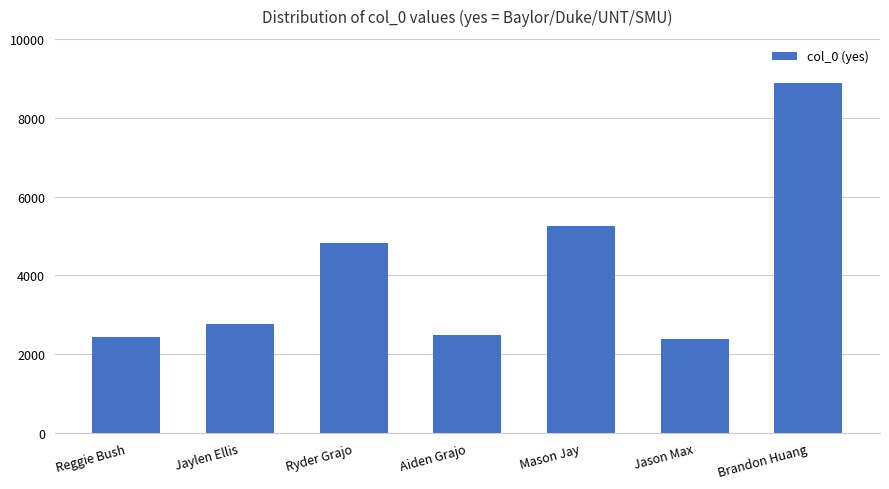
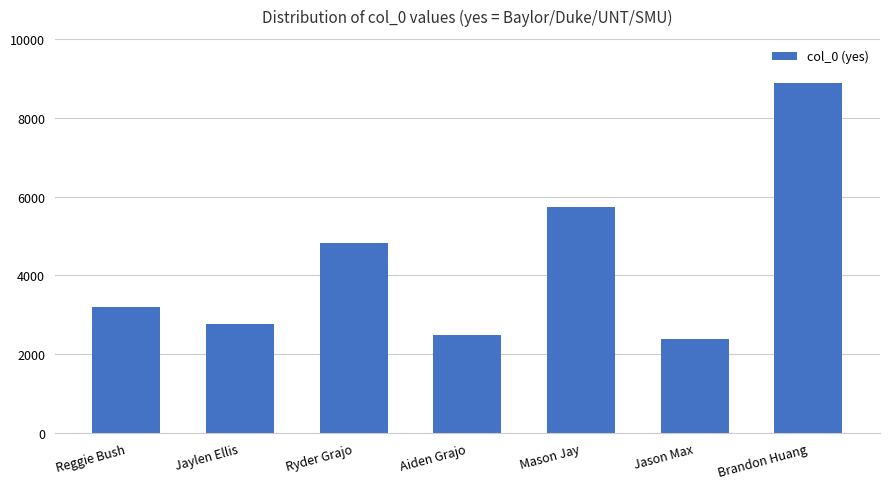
Reggie Bush: 2400 -> 3200
Mason Jay: 5200 -> 5700
